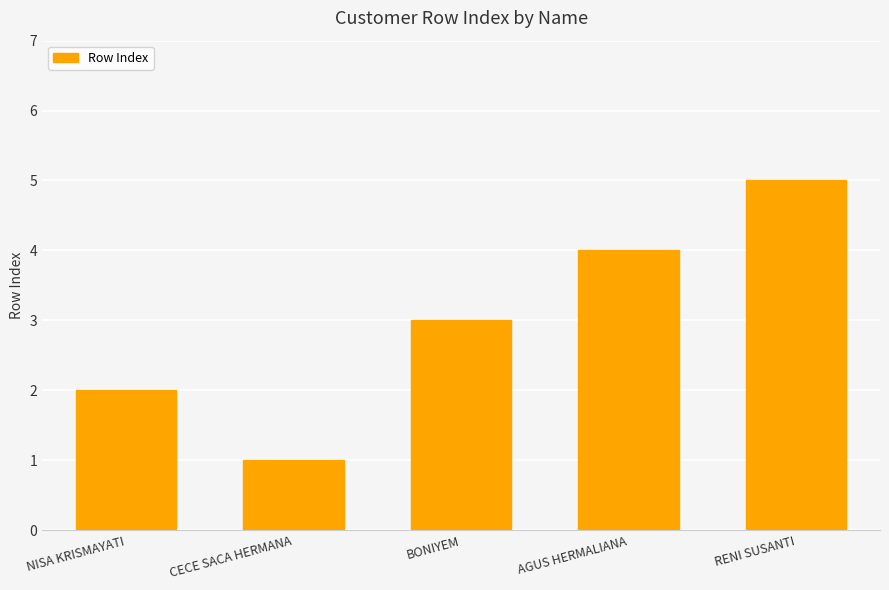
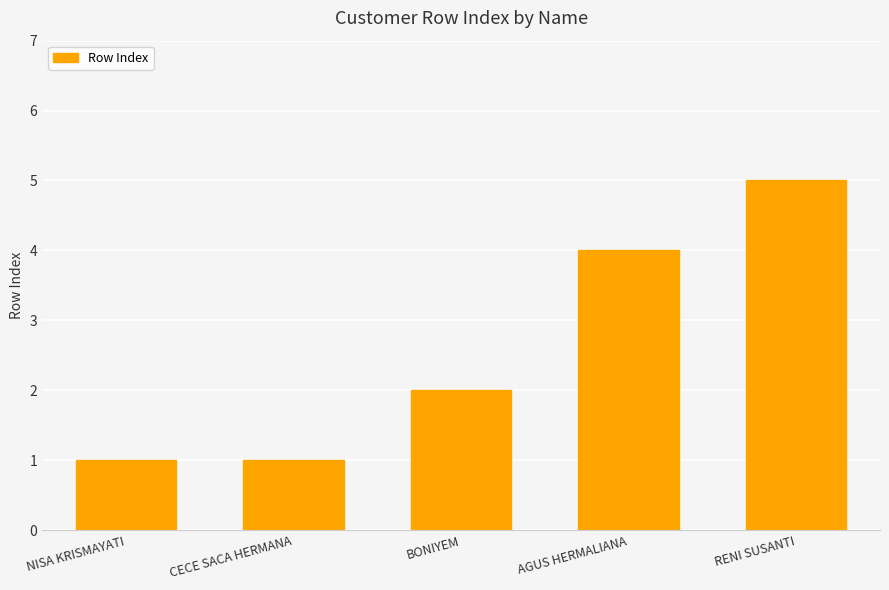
NISA KRISMAYATI: 2 -> 1
BONIYEM: 3 -> 2
